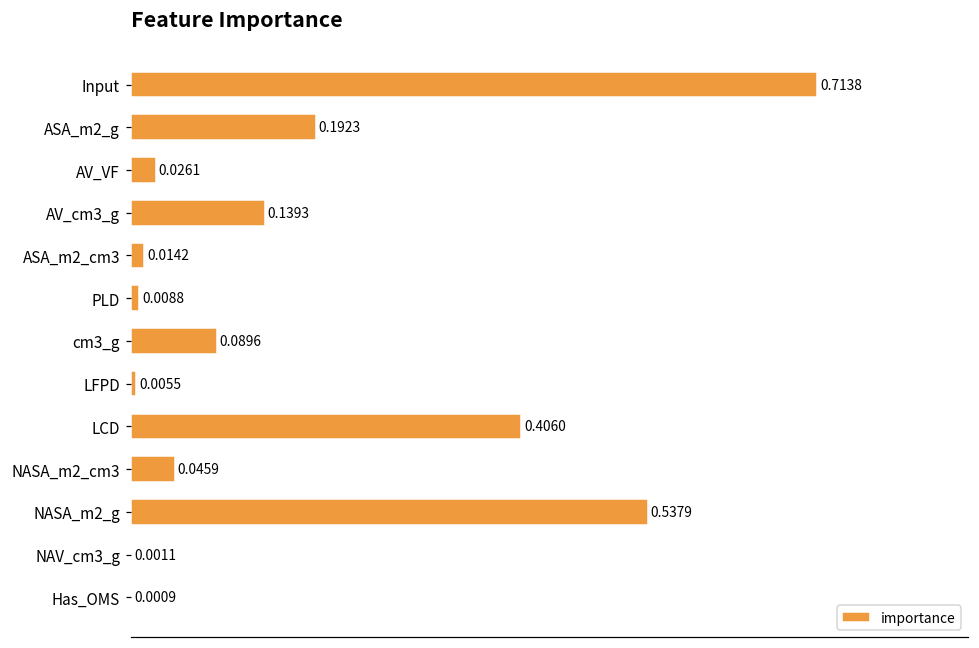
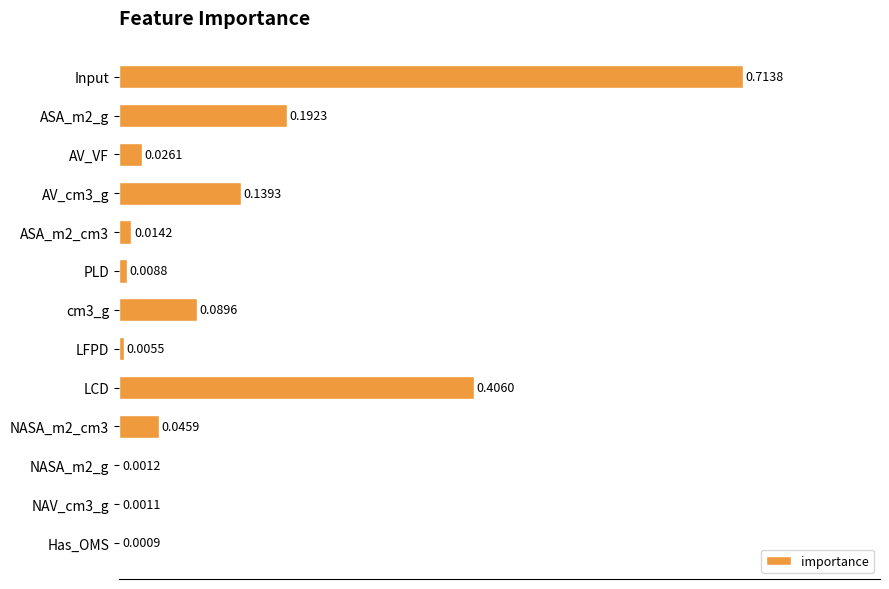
NASA_m2_g: 0.5379 -> 0.0012
